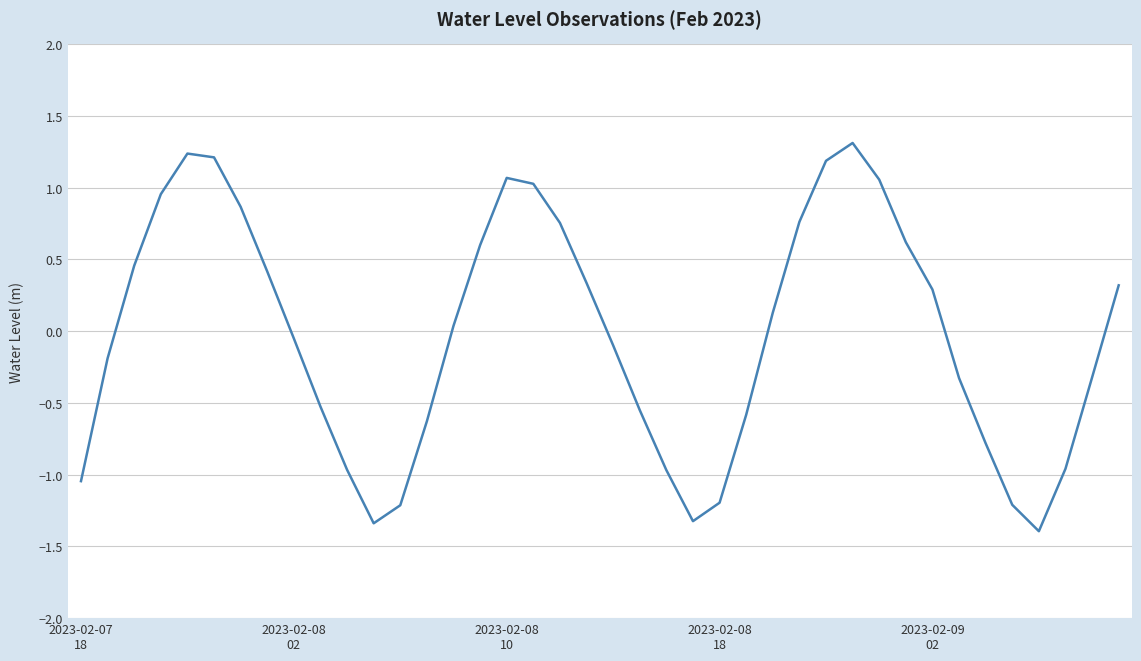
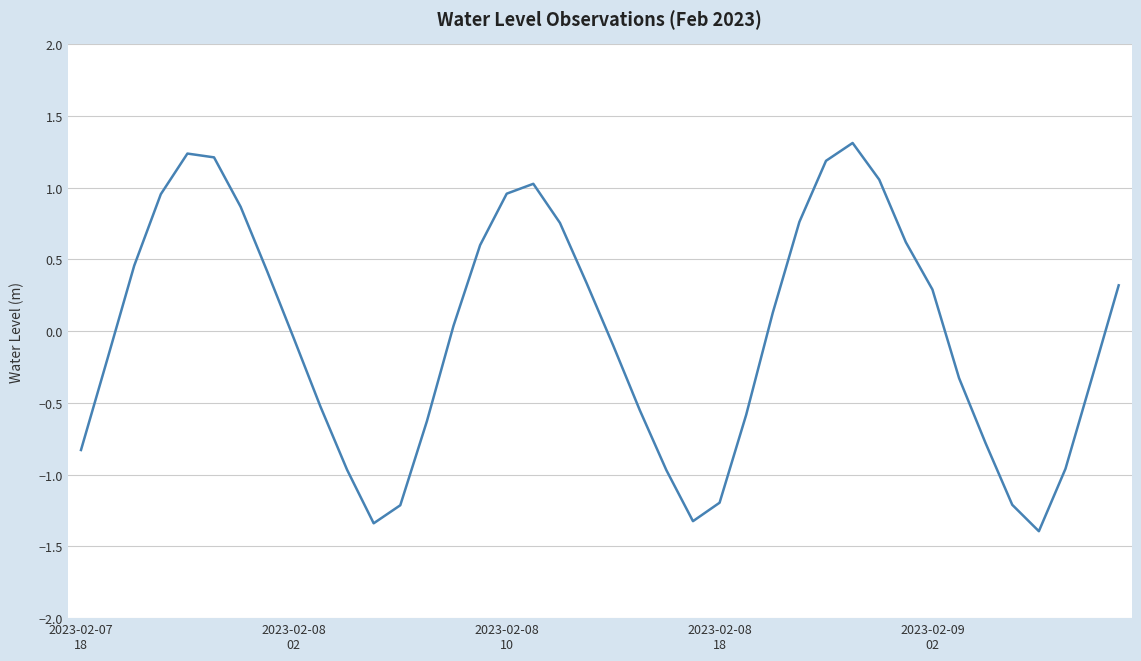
2023-02-07 18: -1.05 -> -0.83
2023-02-08 10: 1.07 -> 0.96
